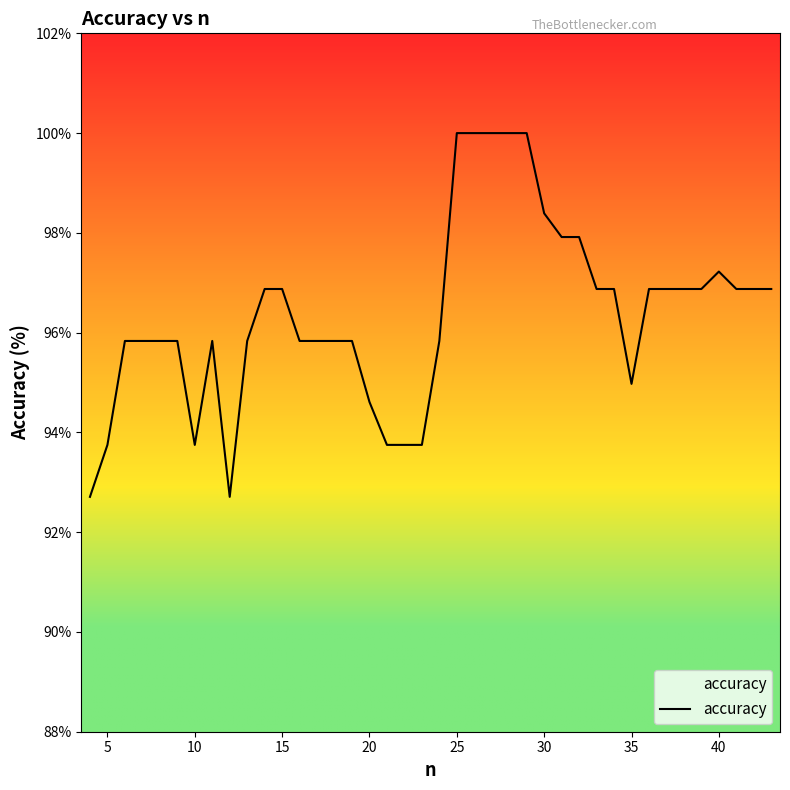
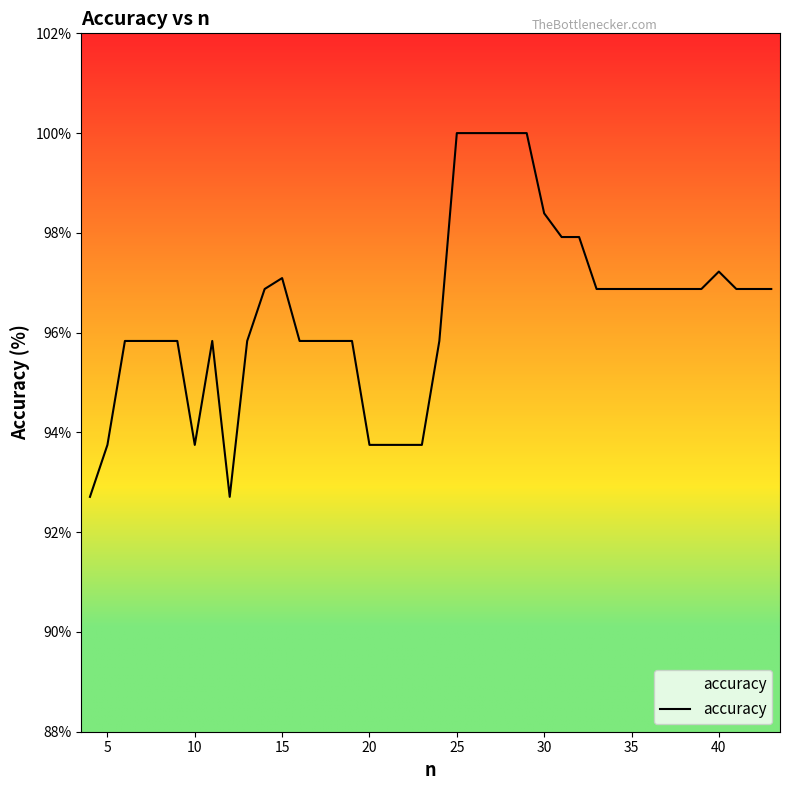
15: 96.9% -> 97.1%
20: 94.6% -> 93.8%
35: 95.0% -> 96.9%
